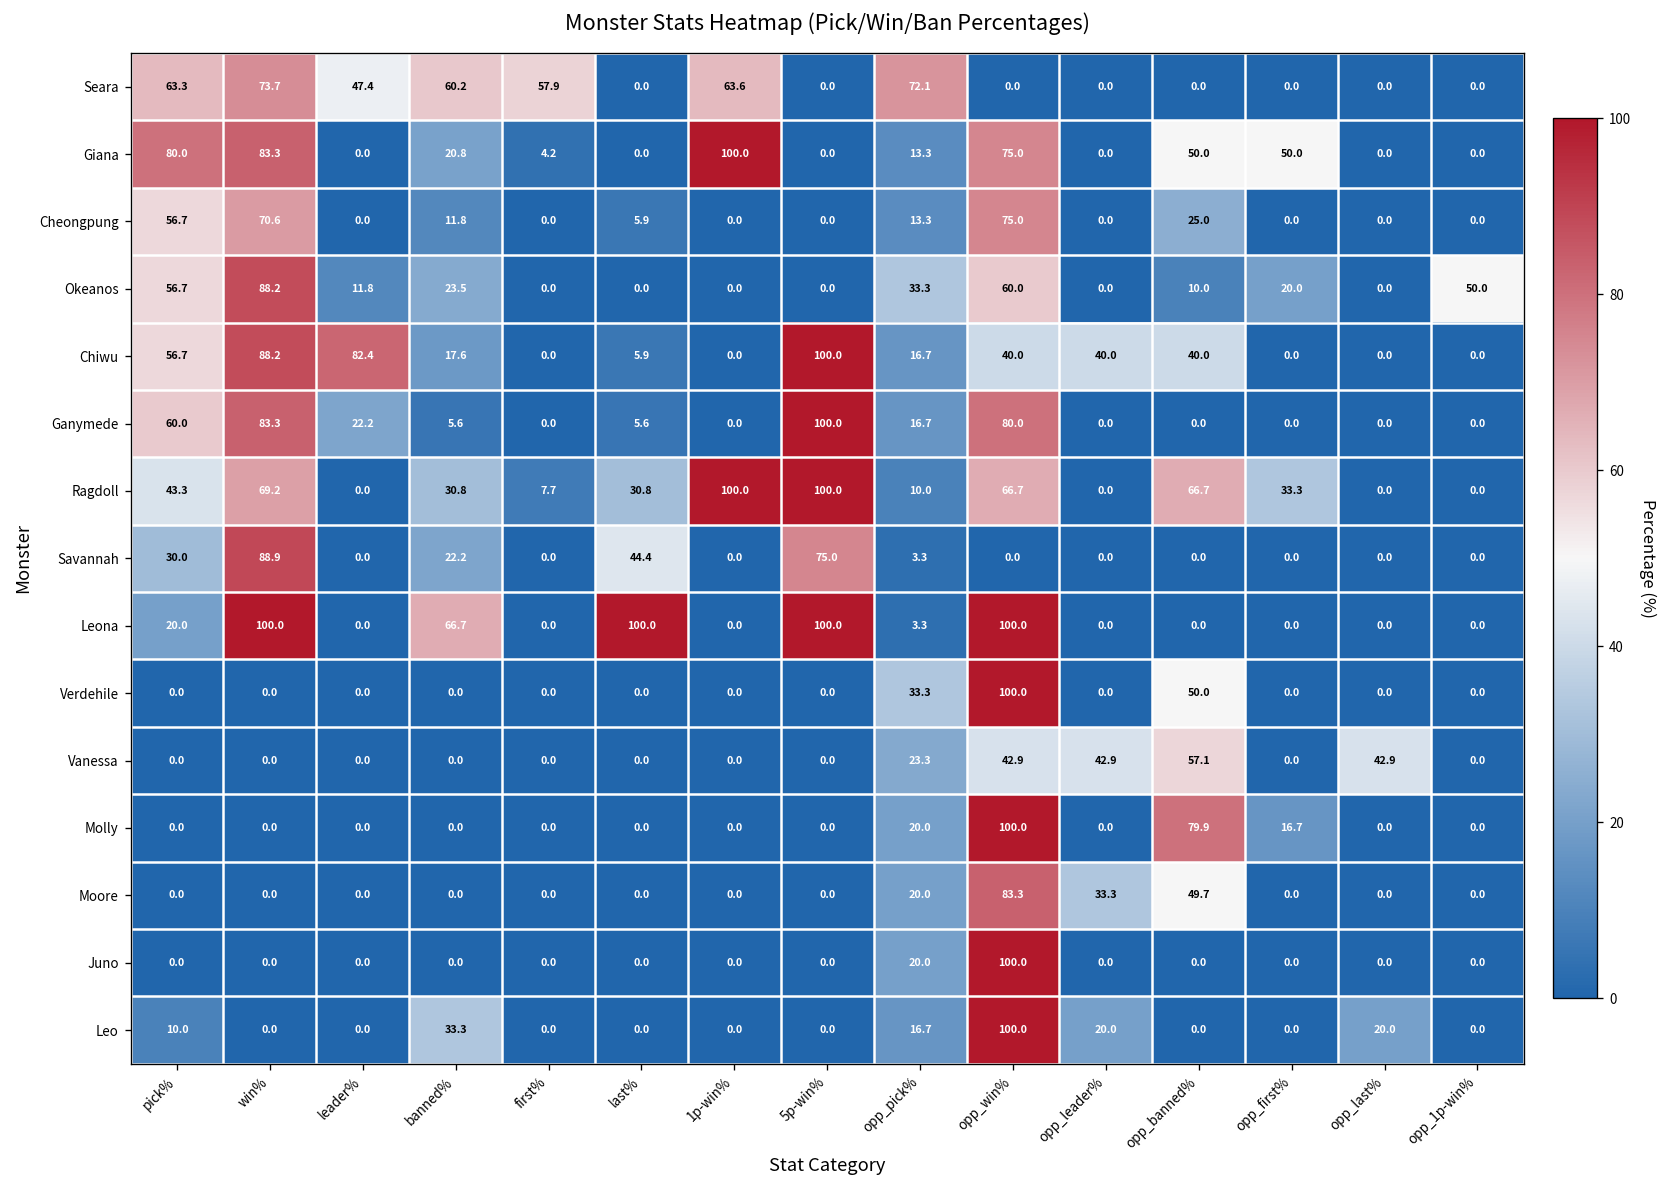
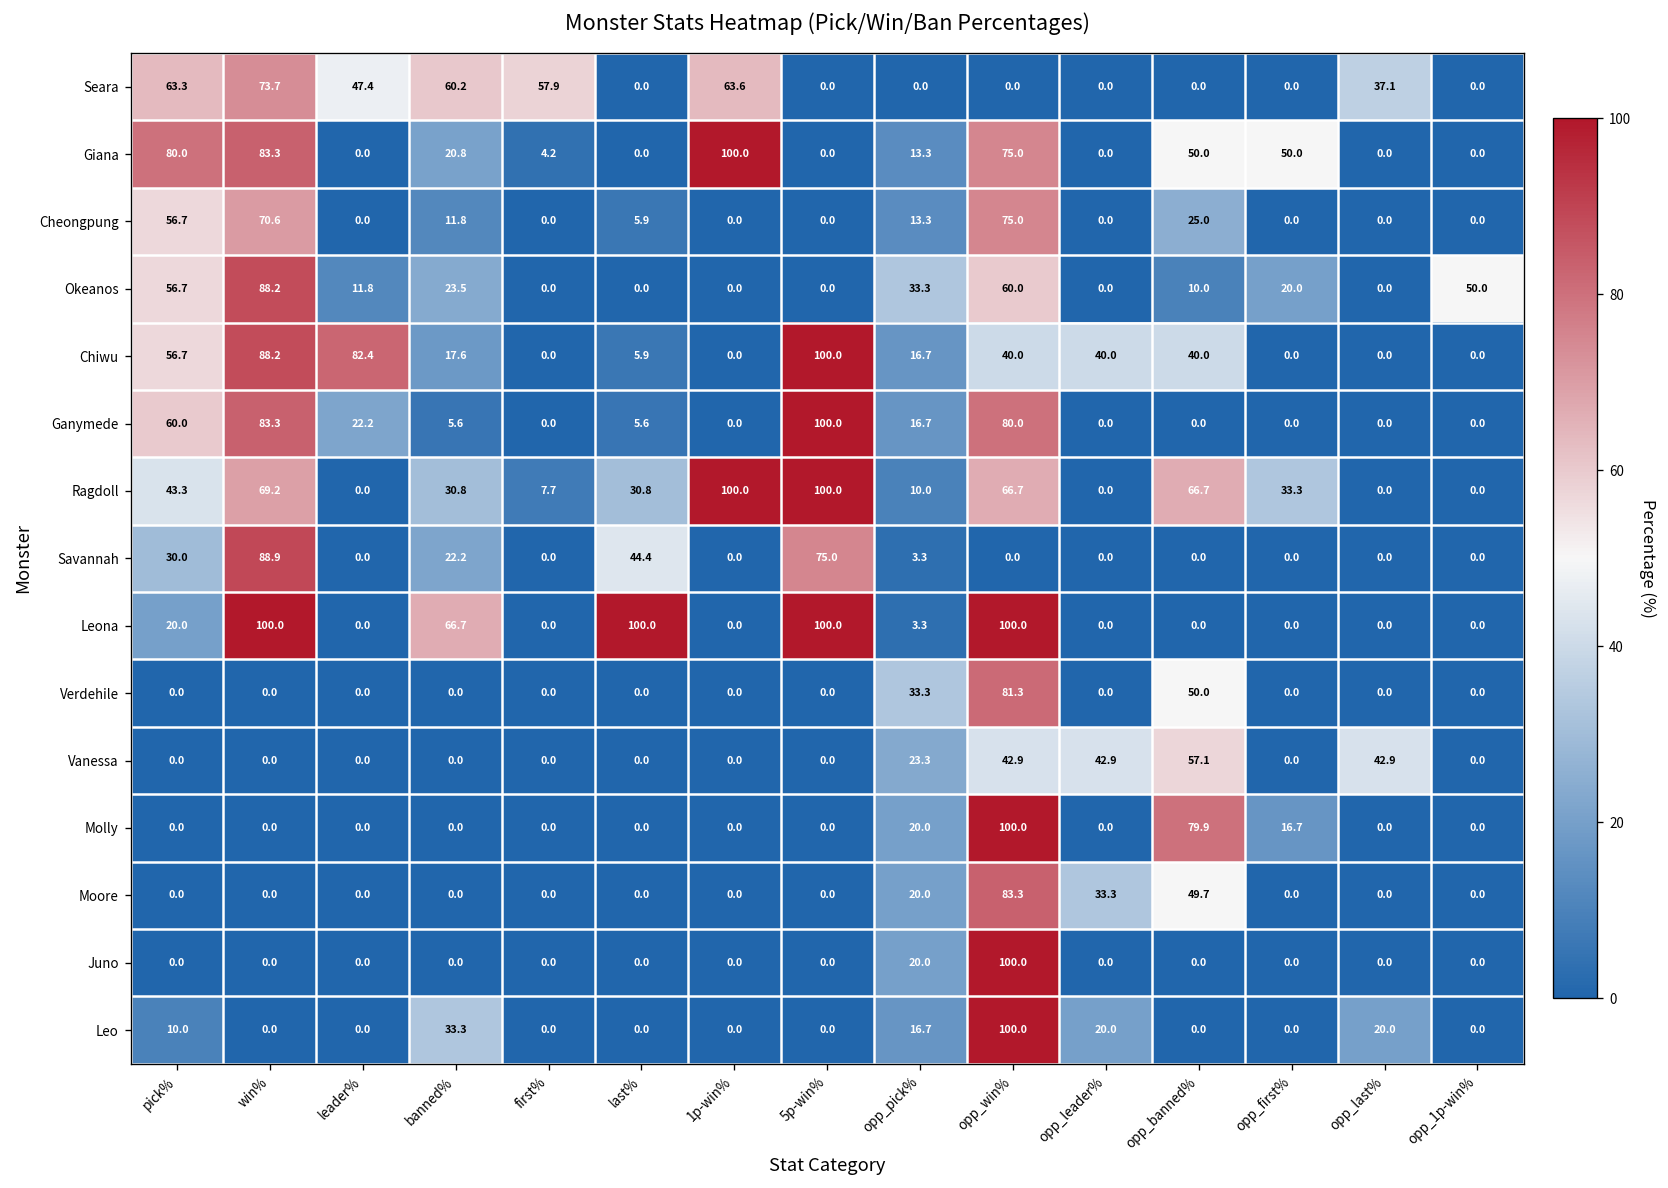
Seara, opp_pick%: 72.1 -> 0.0
Seara, opp_last%: 0.0 -> 37.1
Verdehile, opp_win%: 100.0 -> 81.3
